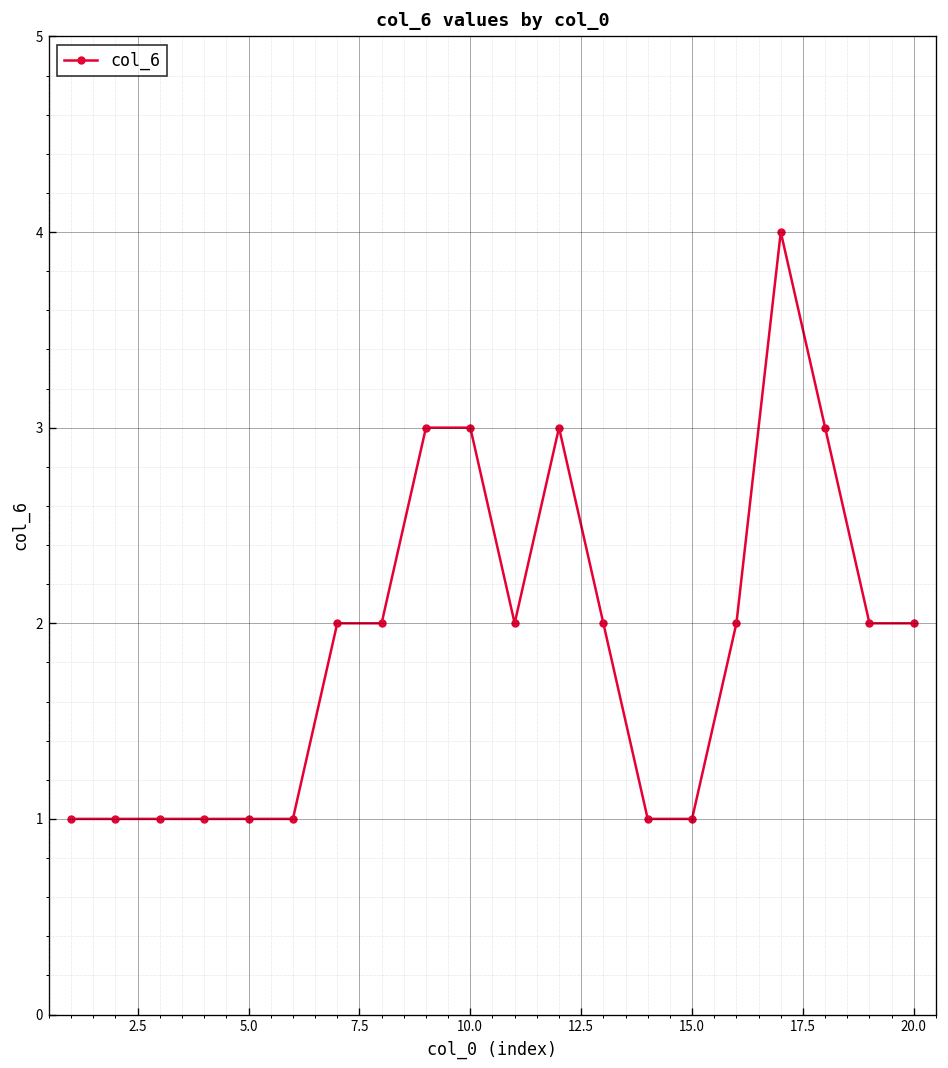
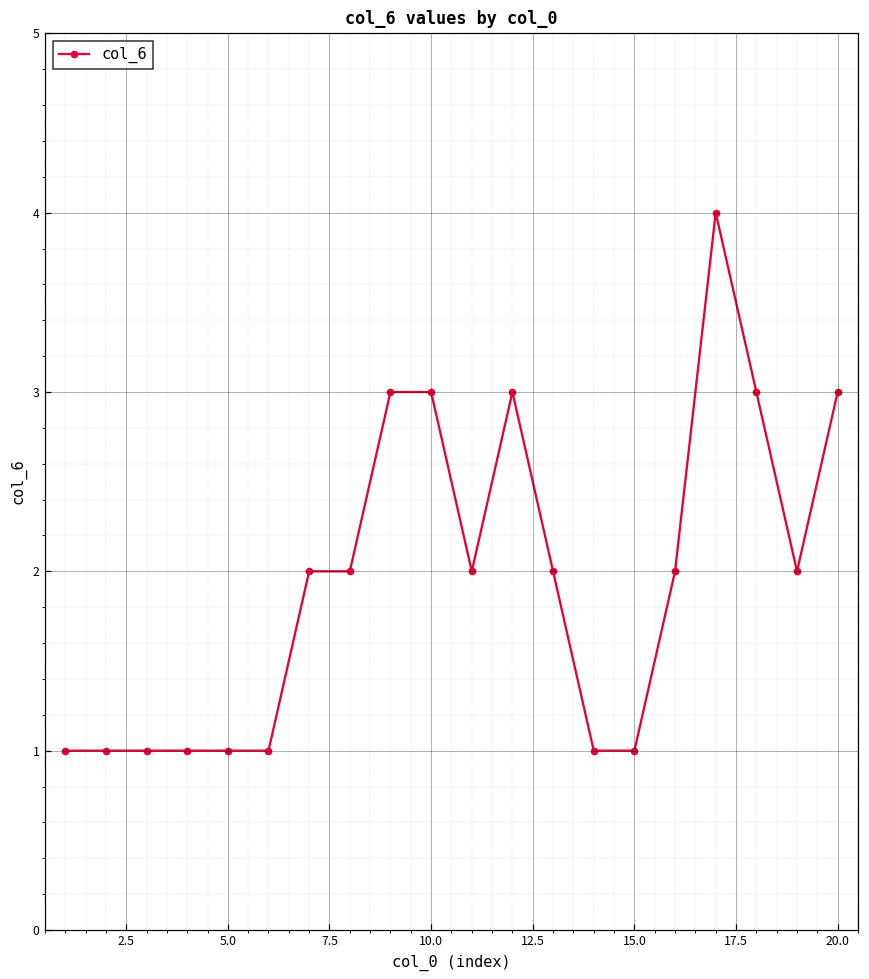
20.0: 2 -> 3
